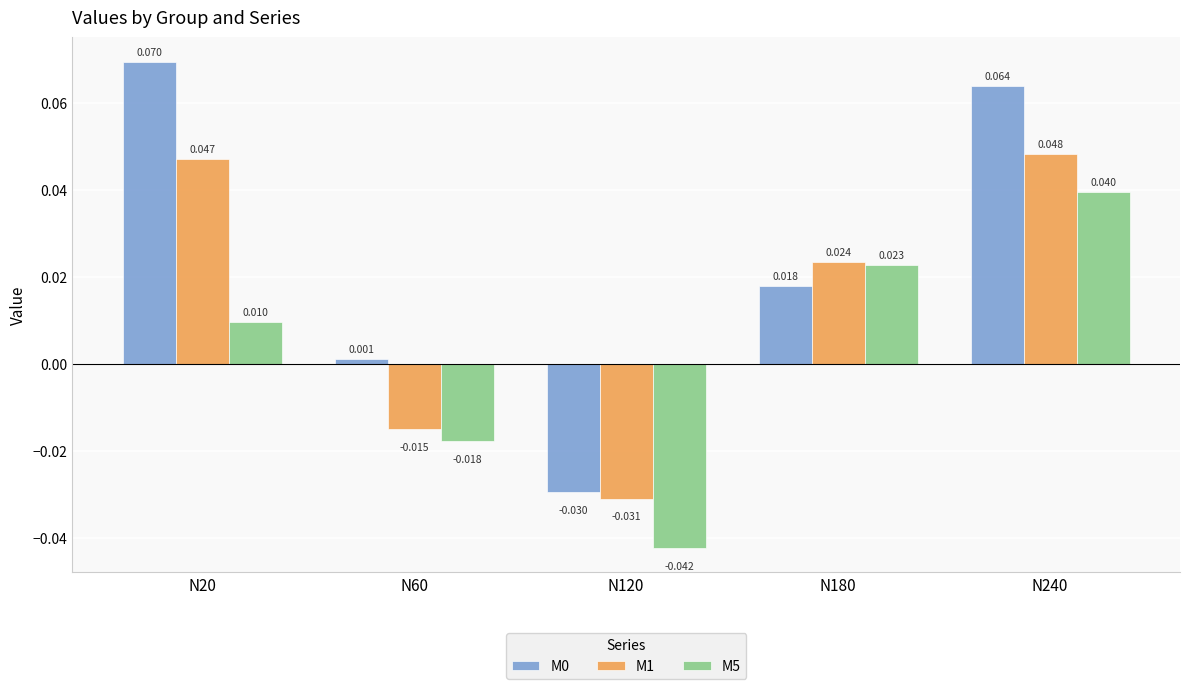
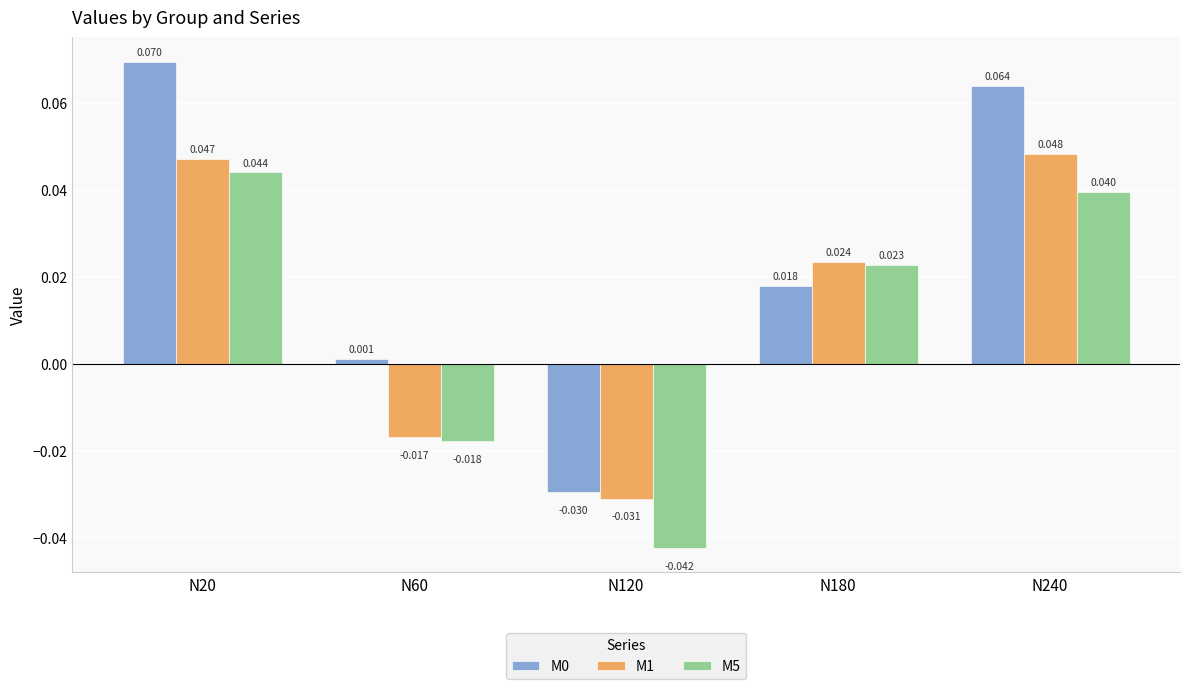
M5, N20: 0.010 -> 0.044
M1, N60: -0.015 -> -0.017
